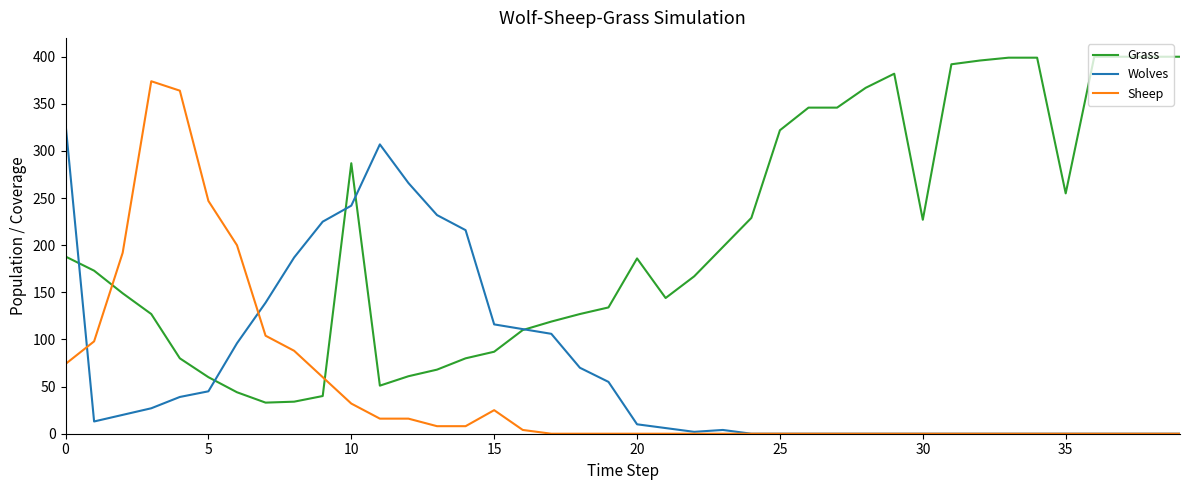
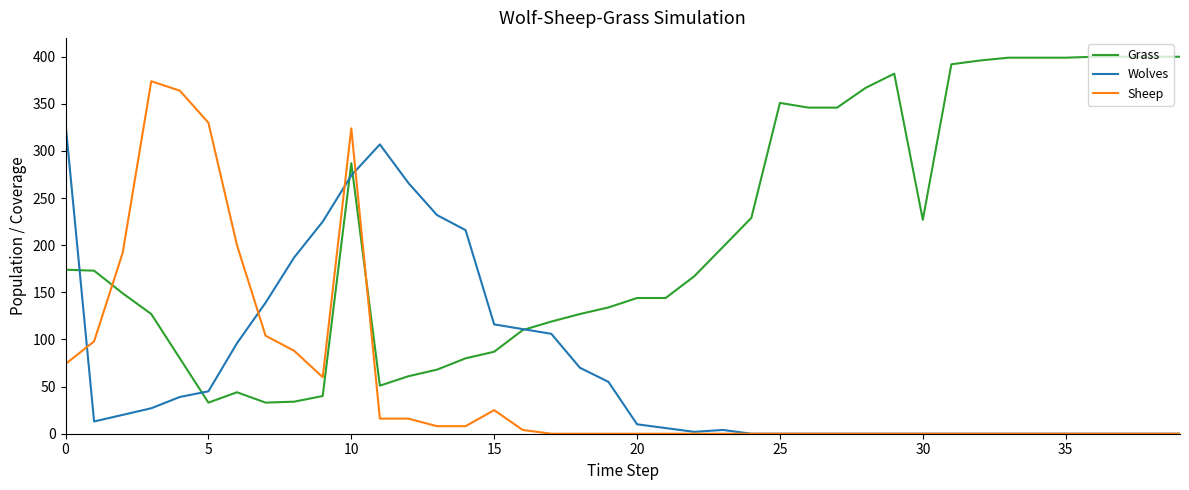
Grass, 0: 190 -> 170
Grass, 5: 60 -> 30
Sheep, 5: 250 -> 330
Wolves, 10: 240 -> 270
Sheep, 10: 30 -> 320
Grass, 20: 190 -> 140
Grass, 25: 320 -> 350
Grass, 35: 260 -> 400
